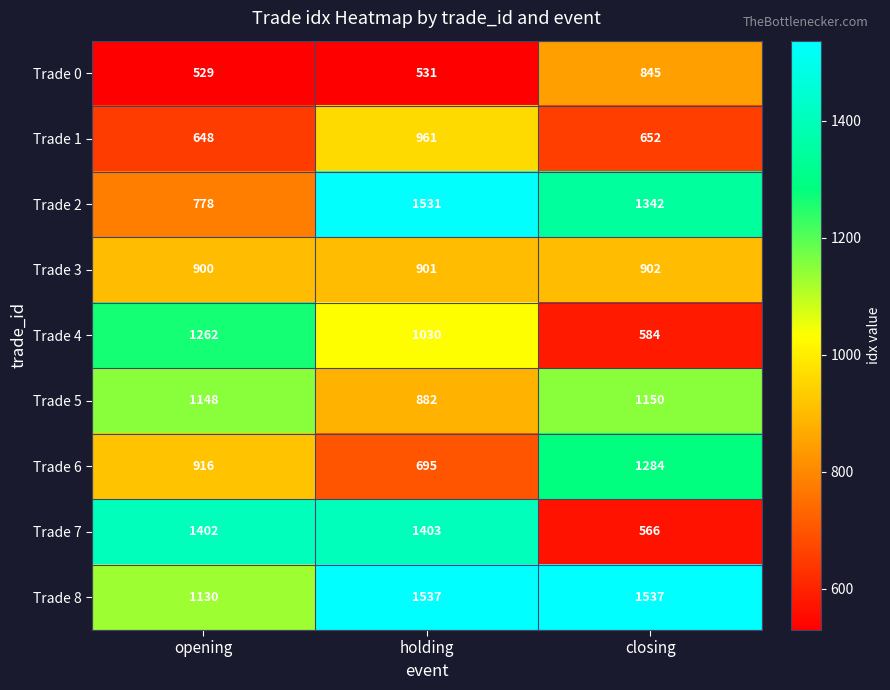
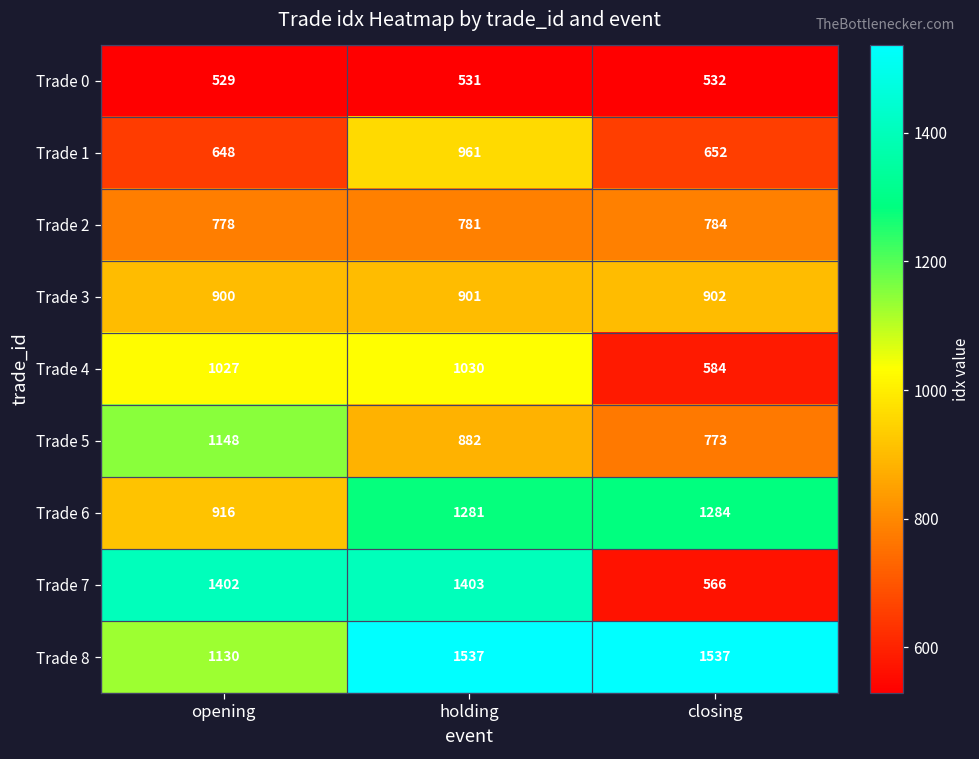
Trade 0, closing: 845 -> 532
Trade 2, holding: 1531 -> 781
Trade 2, closing: 1342 -> 784
Trade 4, opening: 1262 -> 1027
Trade 5, closing: 1150 -> 773
Trade 6, holding: 695 -> 1281
